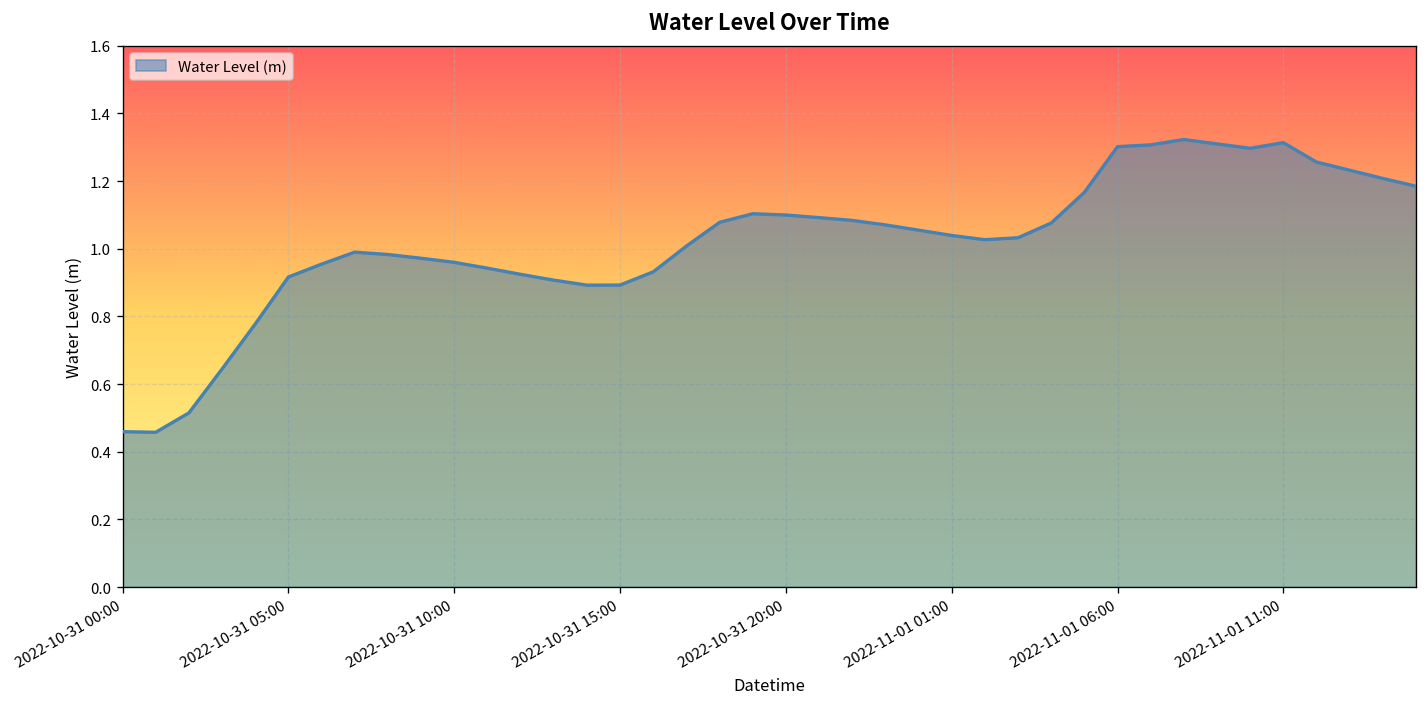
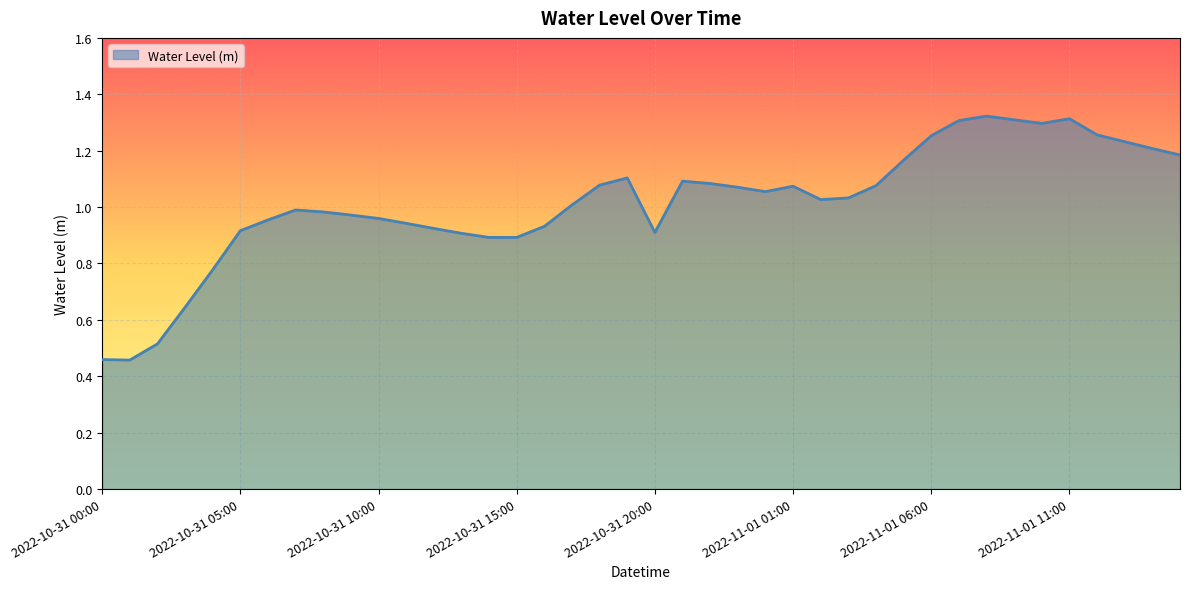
2022-10-31 20:00: 1.10 -> 0.91
2022-11-01 01:00: 1.04 -> 1.07
2022-11-01 06:00: 1.30 -> 1.25
